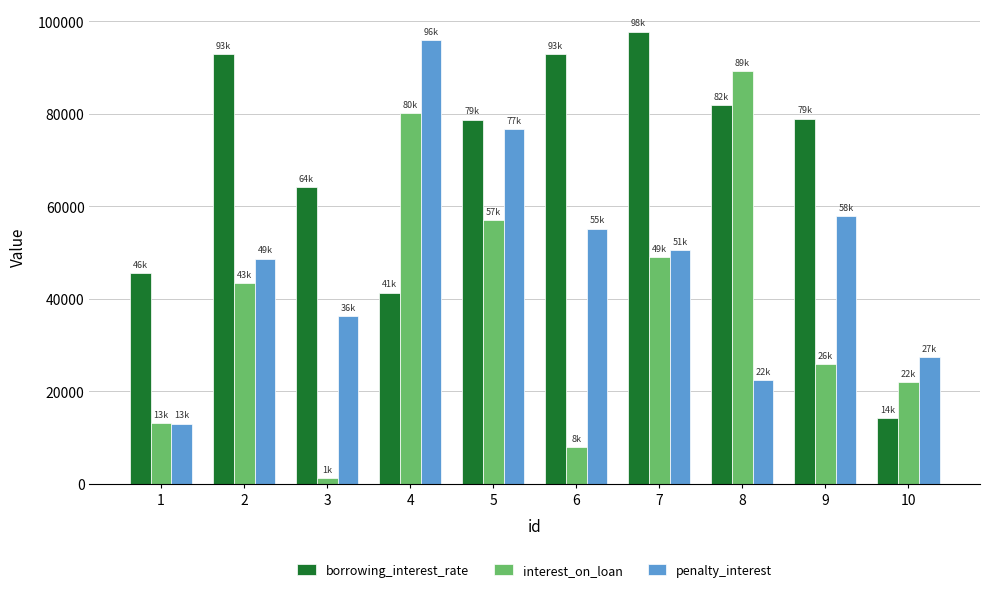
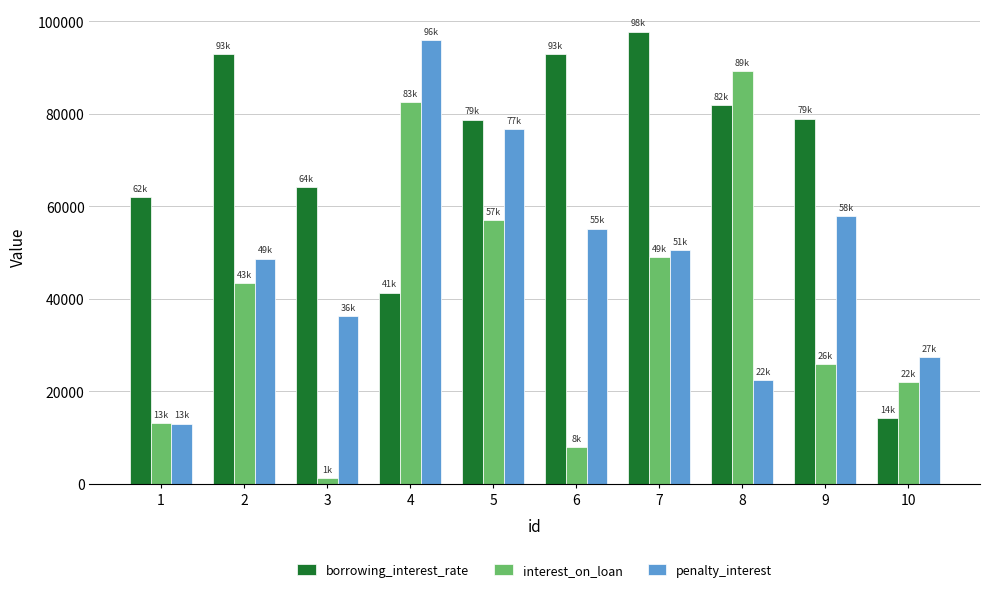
borrowing_interest_rate, 1: 46k -> 62k
interest_on_loan, 4: 80k -> 83k
